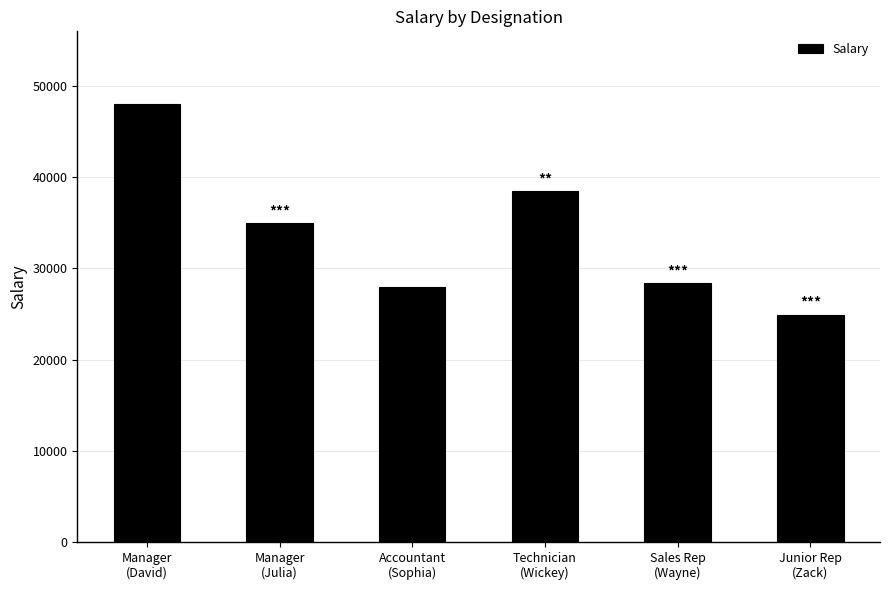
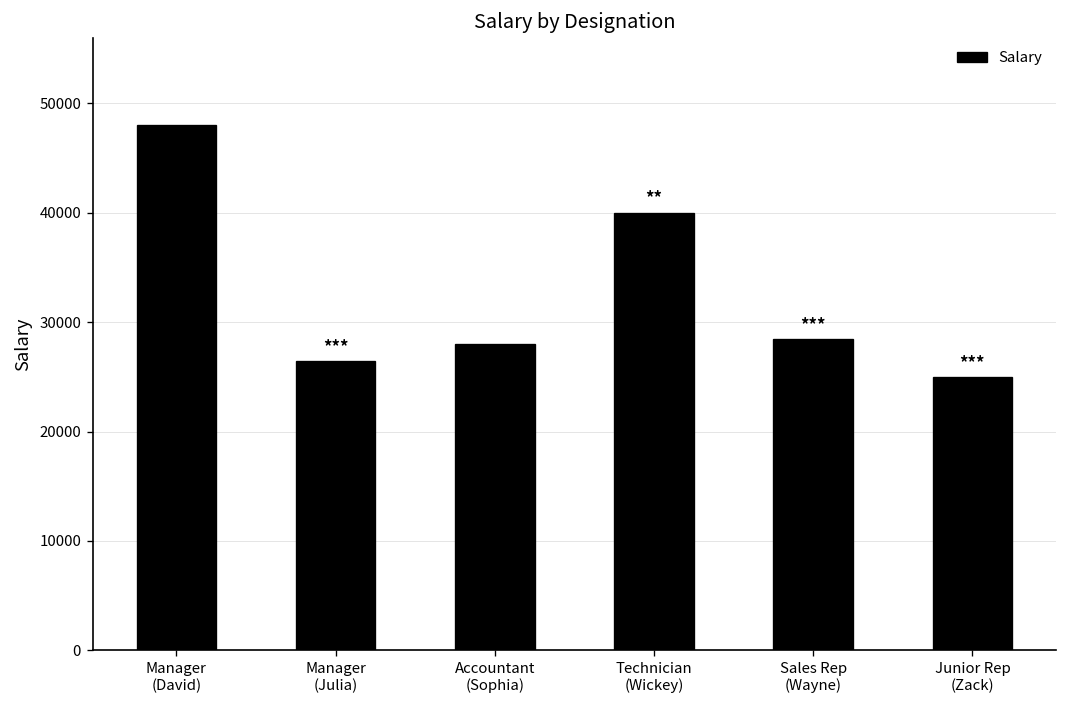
Manager (Julia): 35000 -> 26000
Technician (Wickey): 38000 -> 40000
